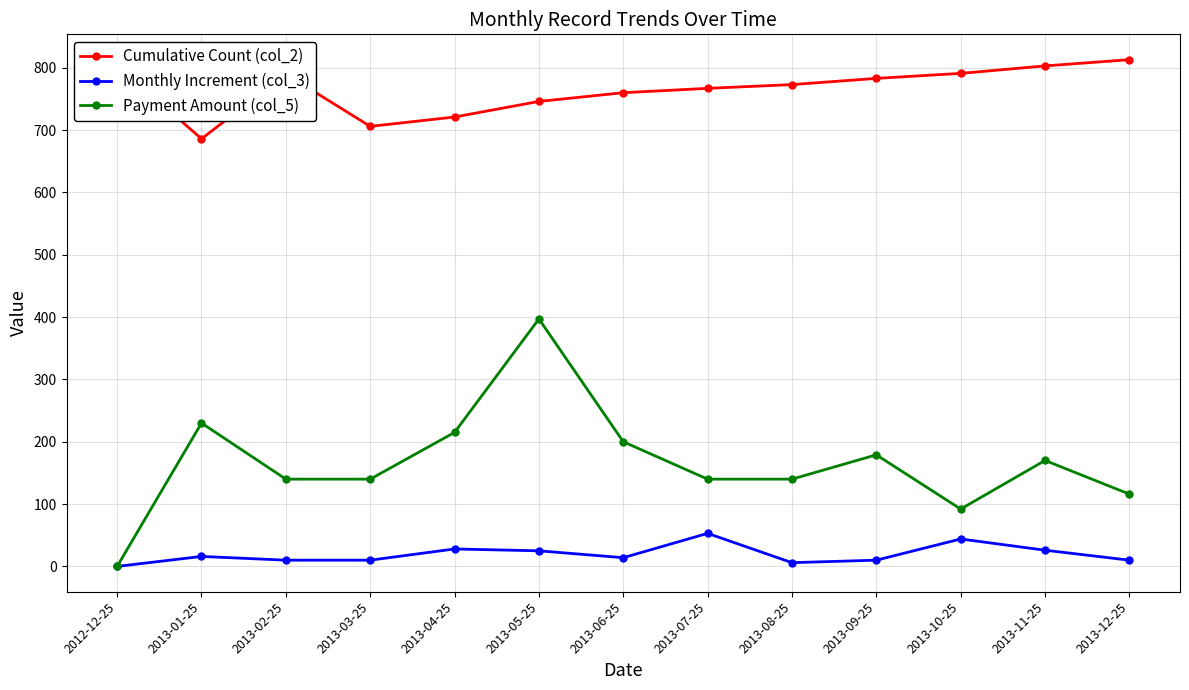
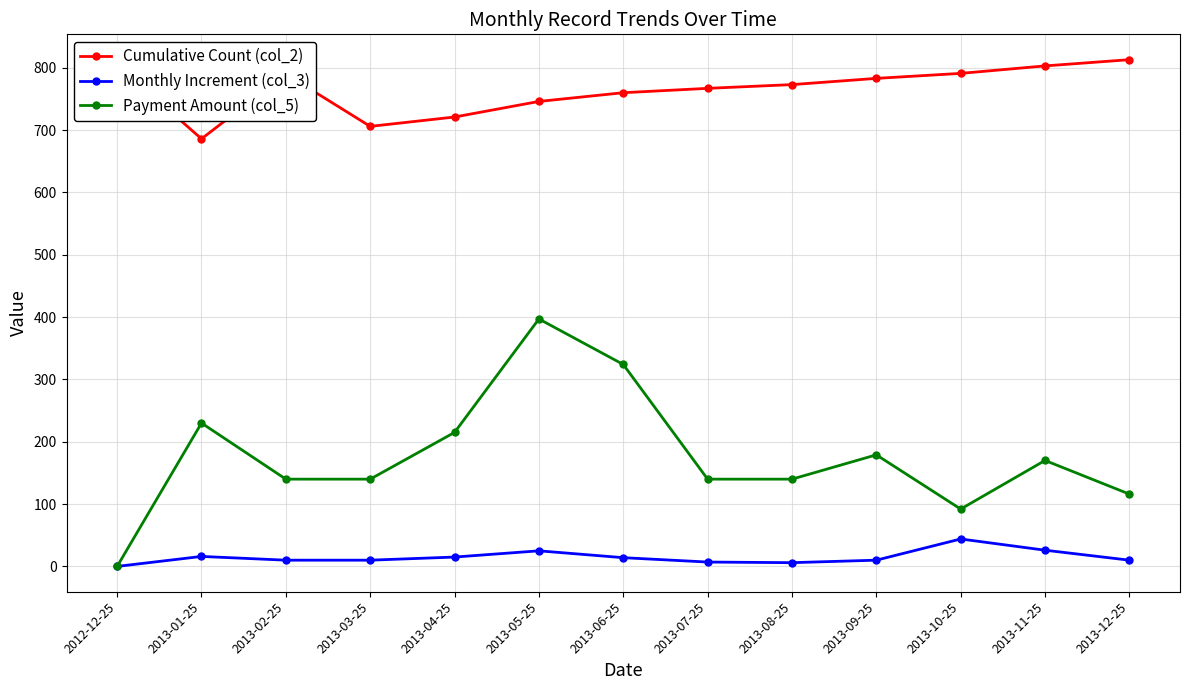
Monthly Increment (col_3), 2013-04-25: 30 -> 20
Payment Amount (col_5), 2013-06-25: 200 -> 320
Monthly Increment (col_3), 2013-07-25: 50 -> 10
